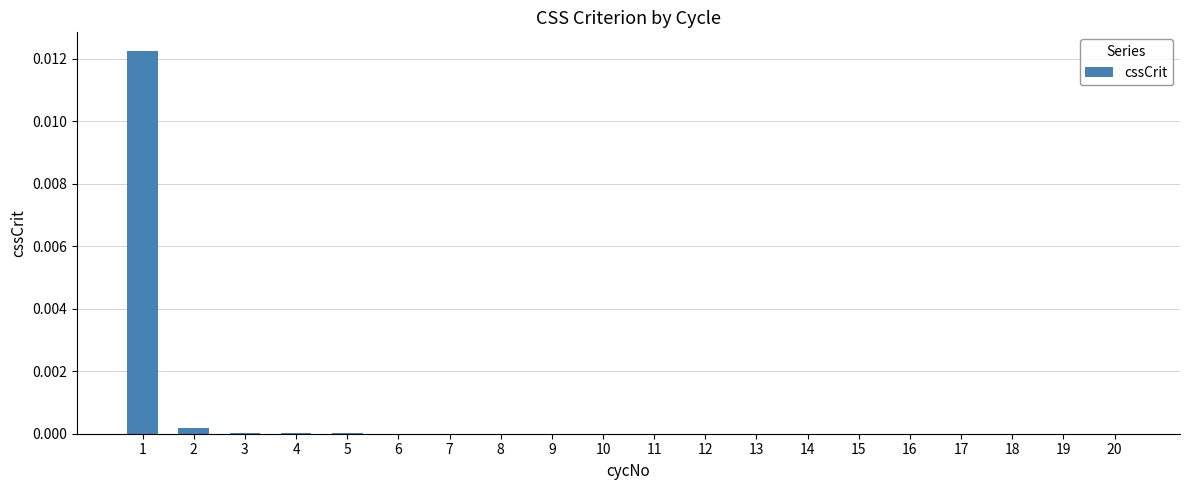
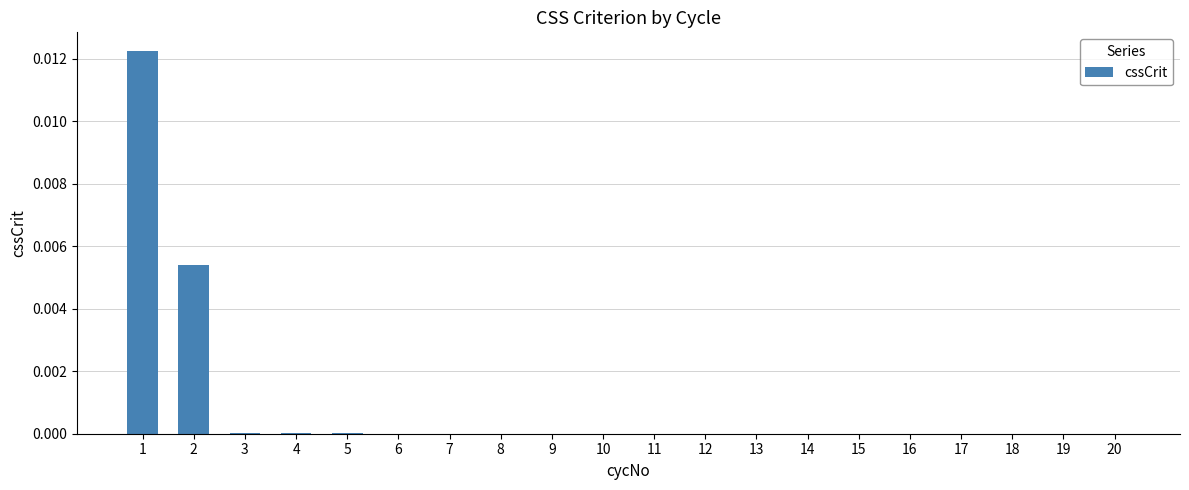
2: 0.0002 -> 0.0054
